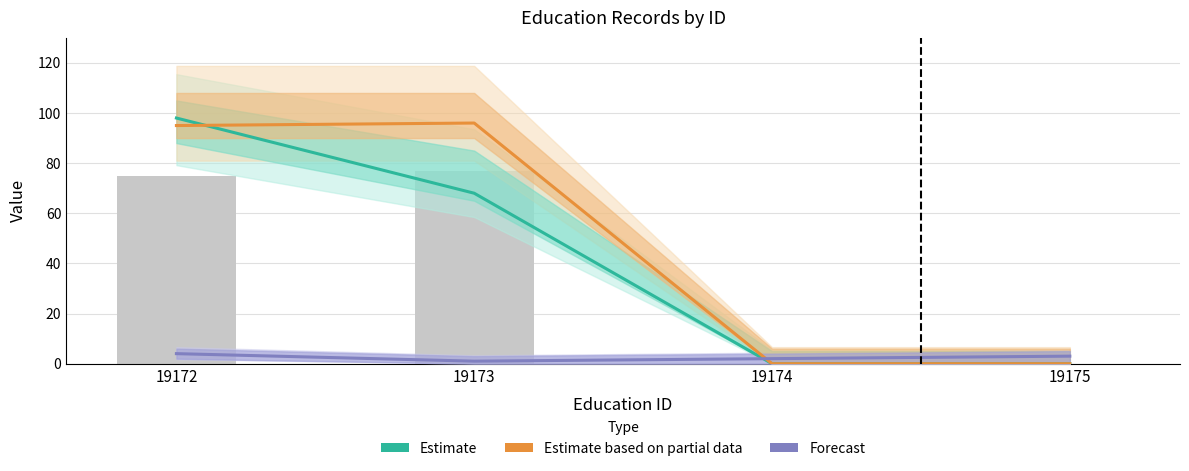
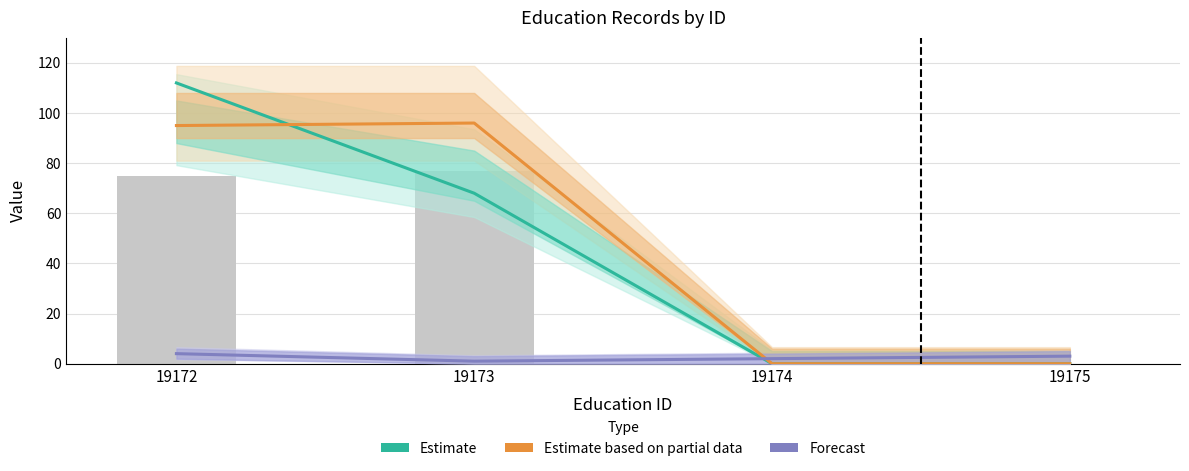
Estimate, 19172: 98 -> 112
